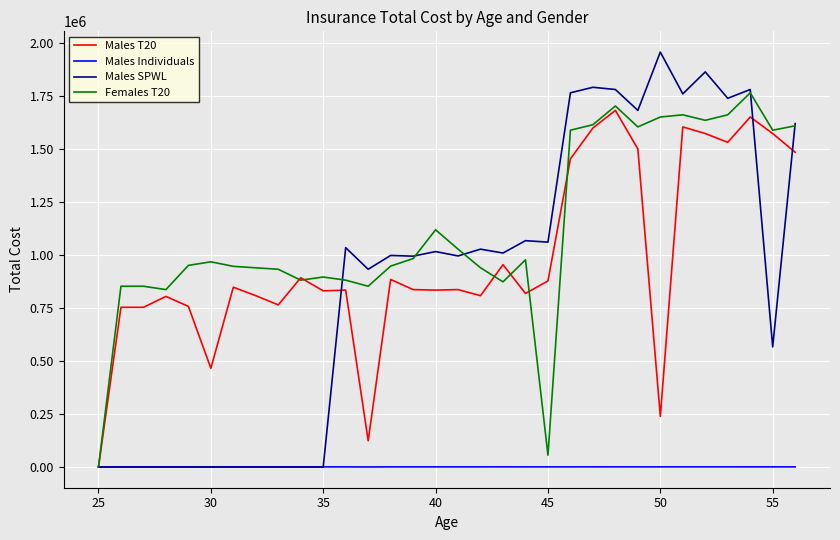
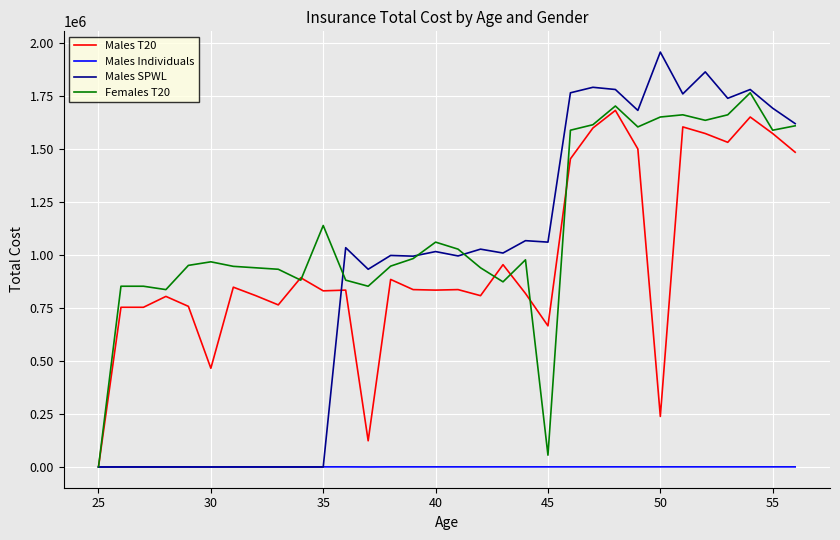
Females T20, 35: 900000 -> 1140000
Females T20, 40: 1120000 -> 1060000
Males T20, 45: 880000 -> 670000
Males SPWL, 55: 570000 -> 1690000
